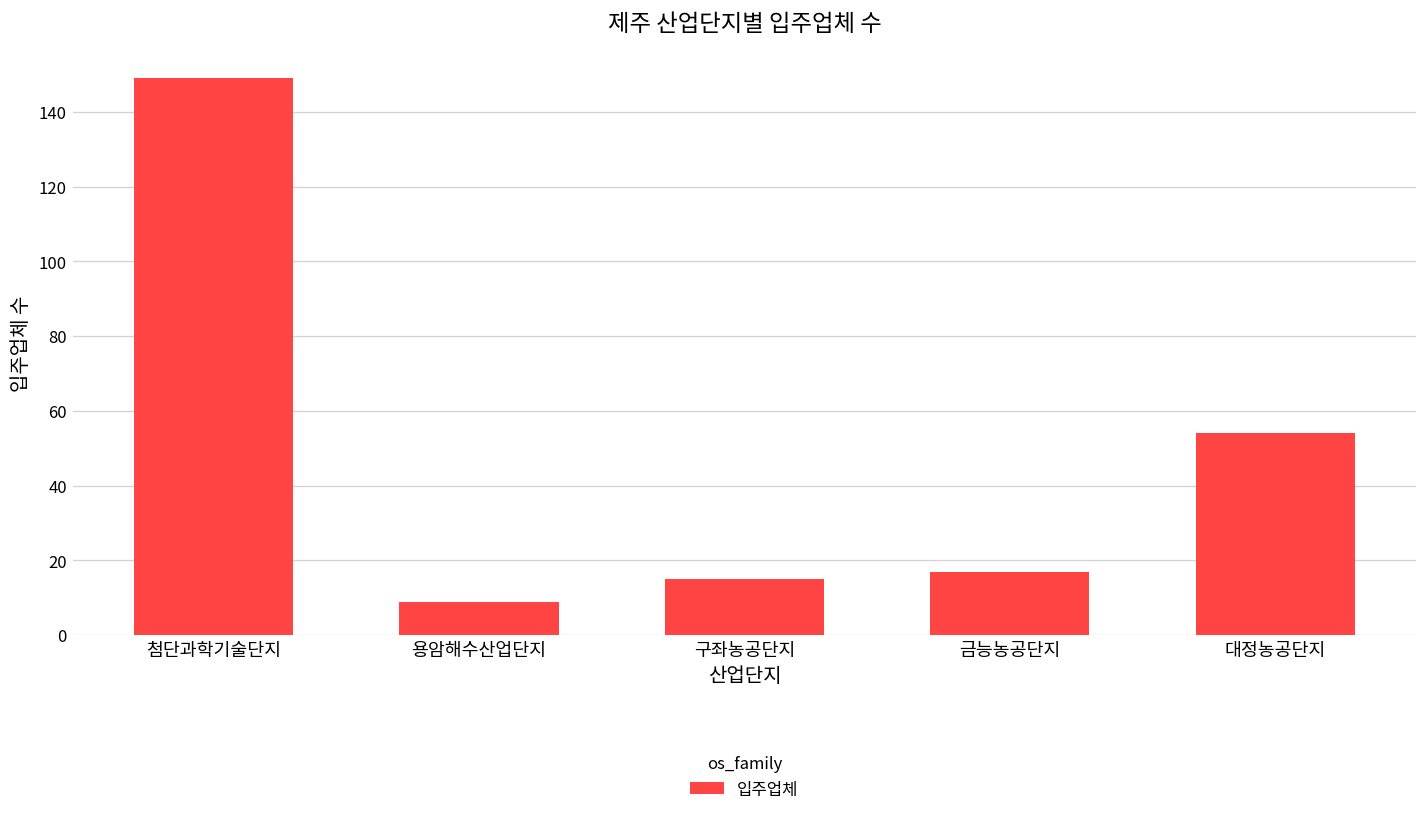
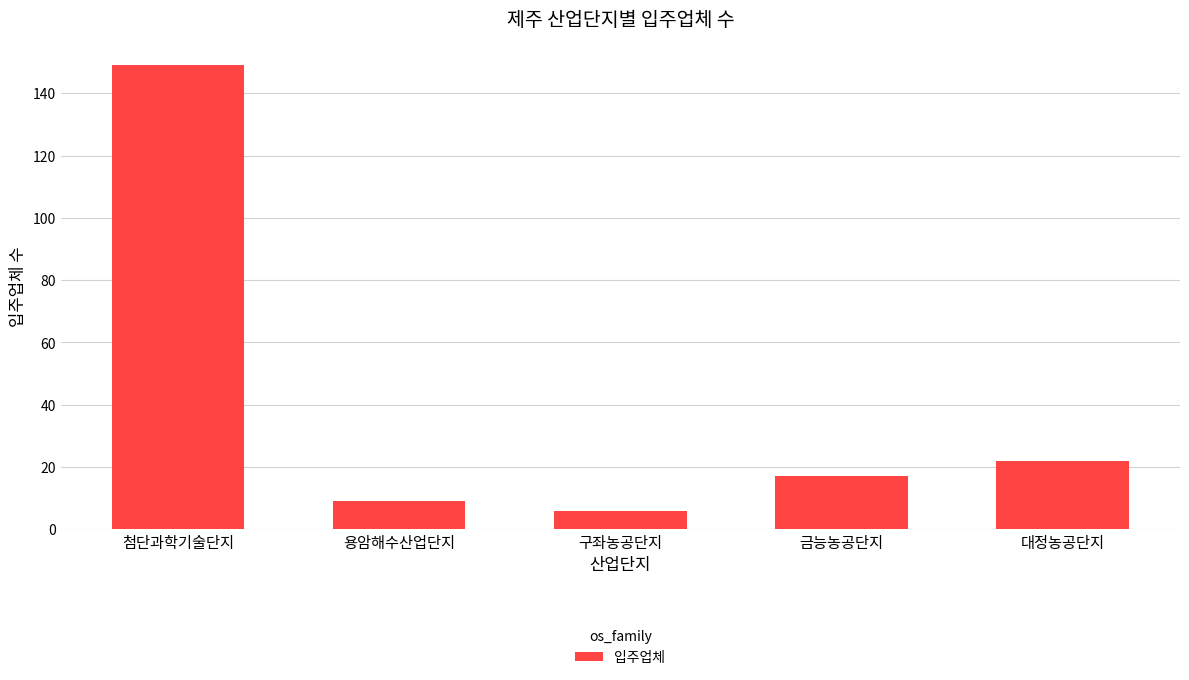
구좌농공단지: 15 -> 6
대정농공단지: 54 -> 22
